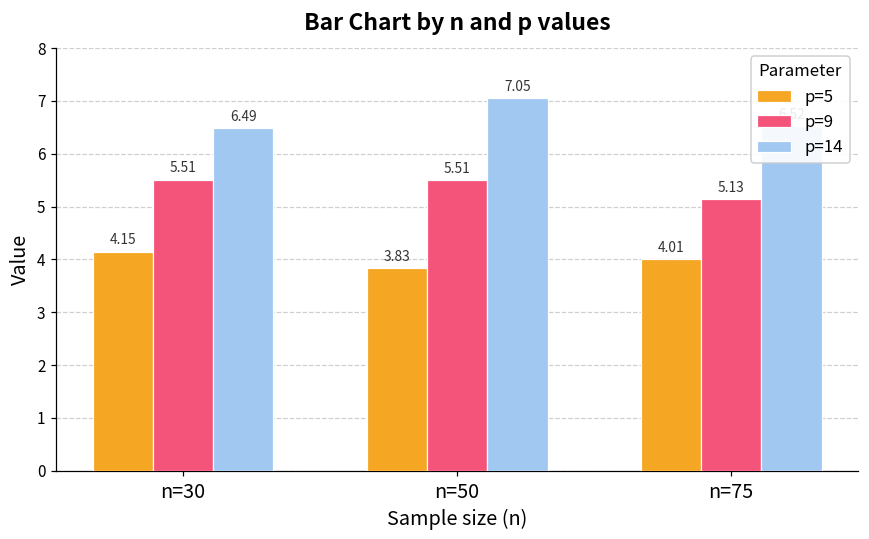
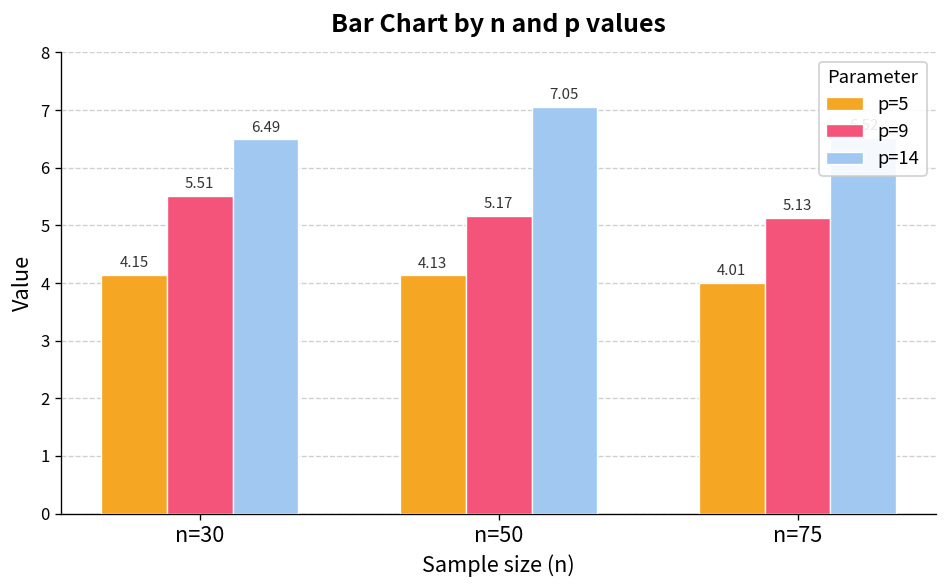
p=5, n=50: 3.83 -> 4.13
p=9, n=50: 5.51 -> 5.17
